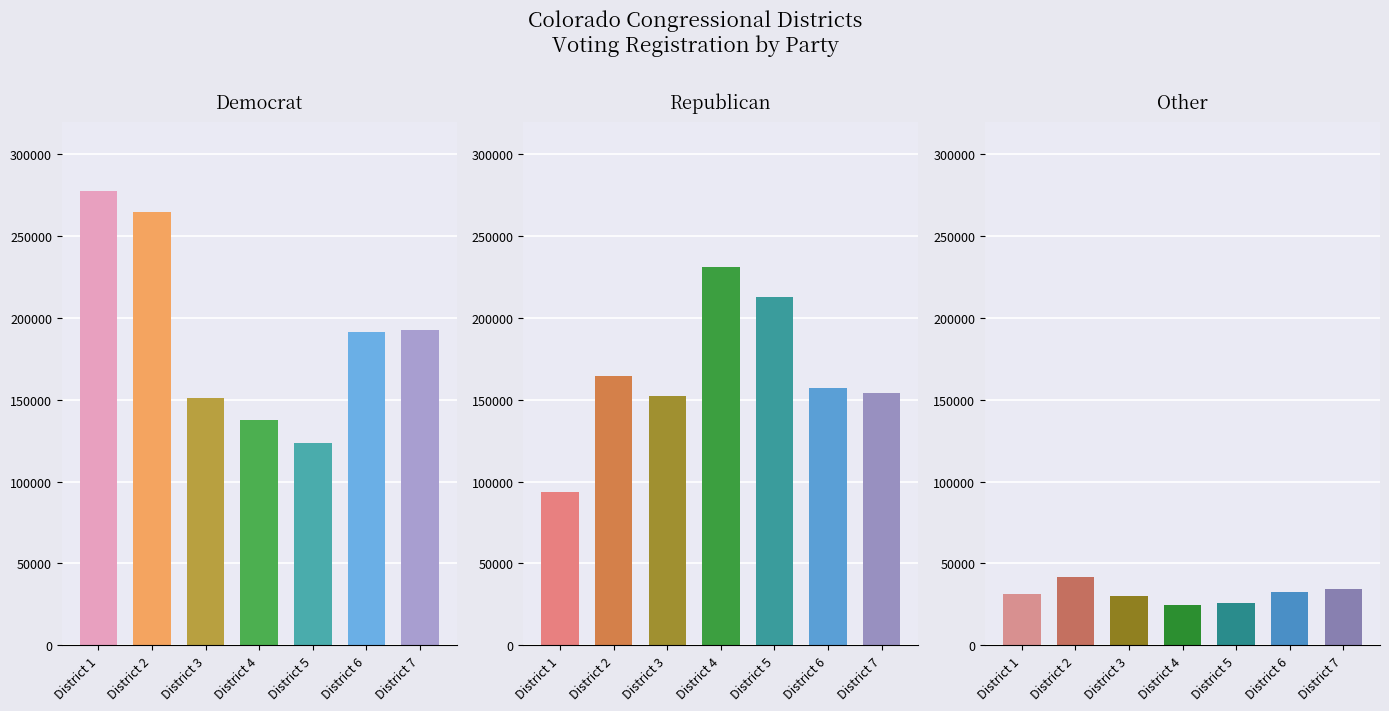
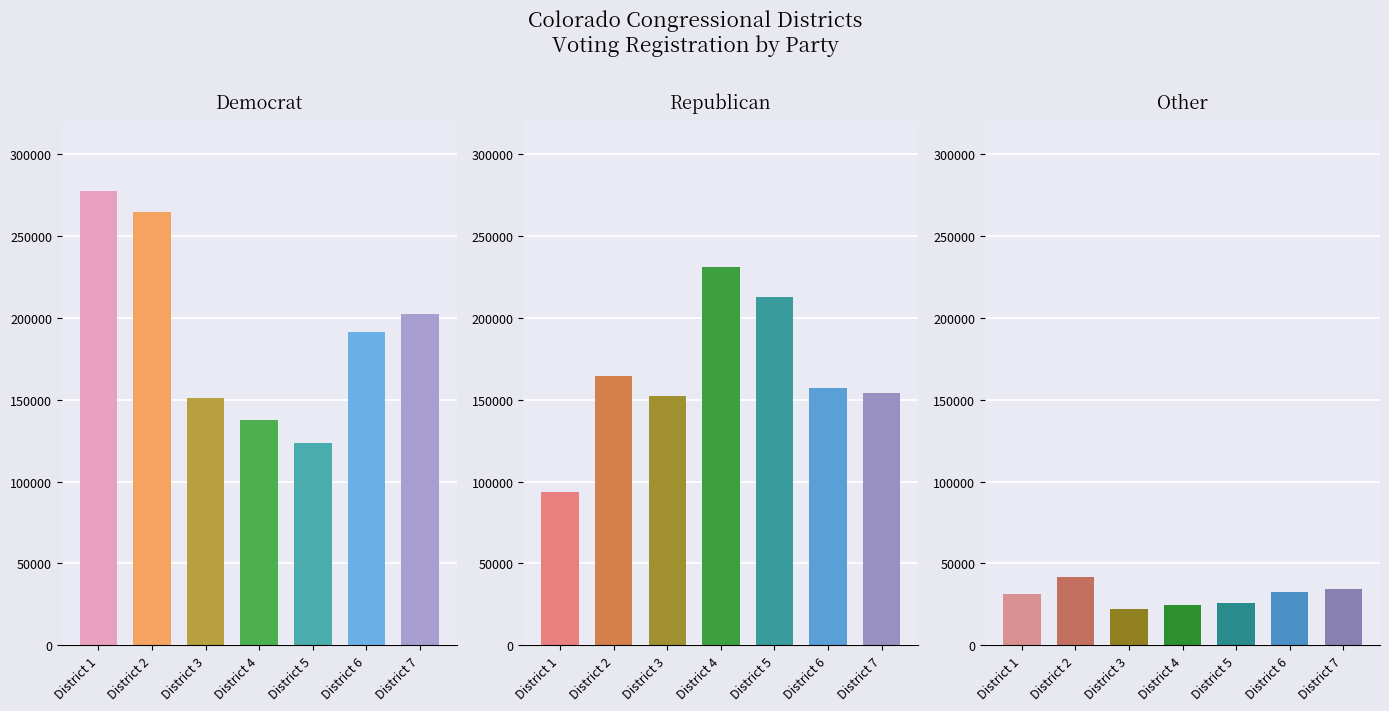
Democrat, District 7: 193000 -> 203000
Other, District 3: 30000 -> 22000
